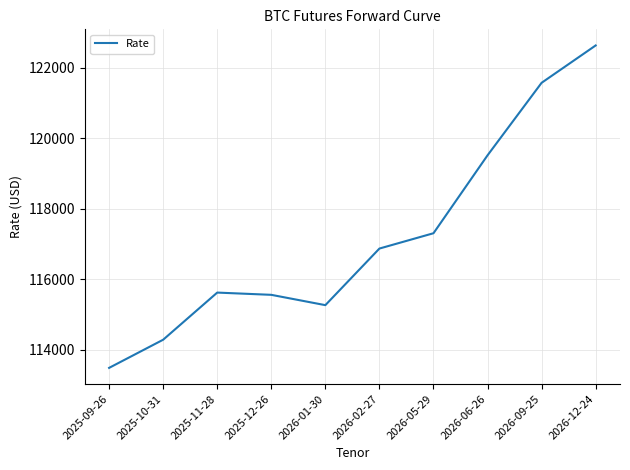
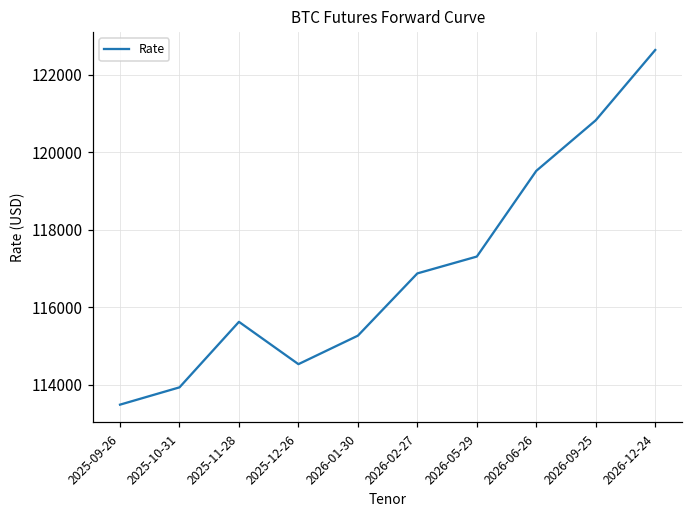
2025-10-31: 114300 -> 113900
2025-12-26: 115600 -> 114500
2026-09-25: 121600 -> 120800
